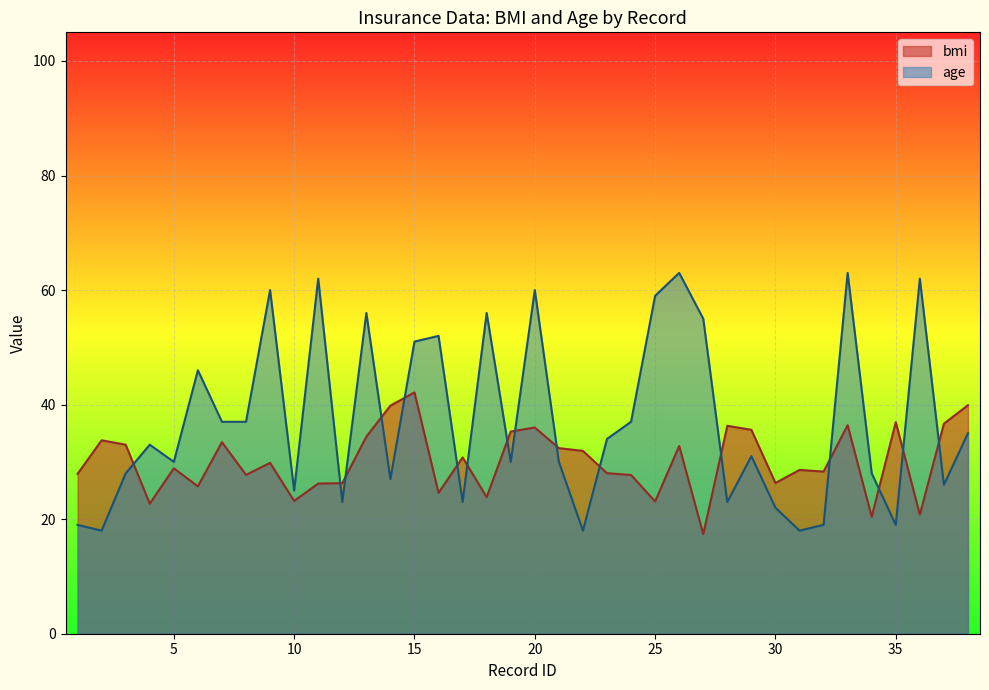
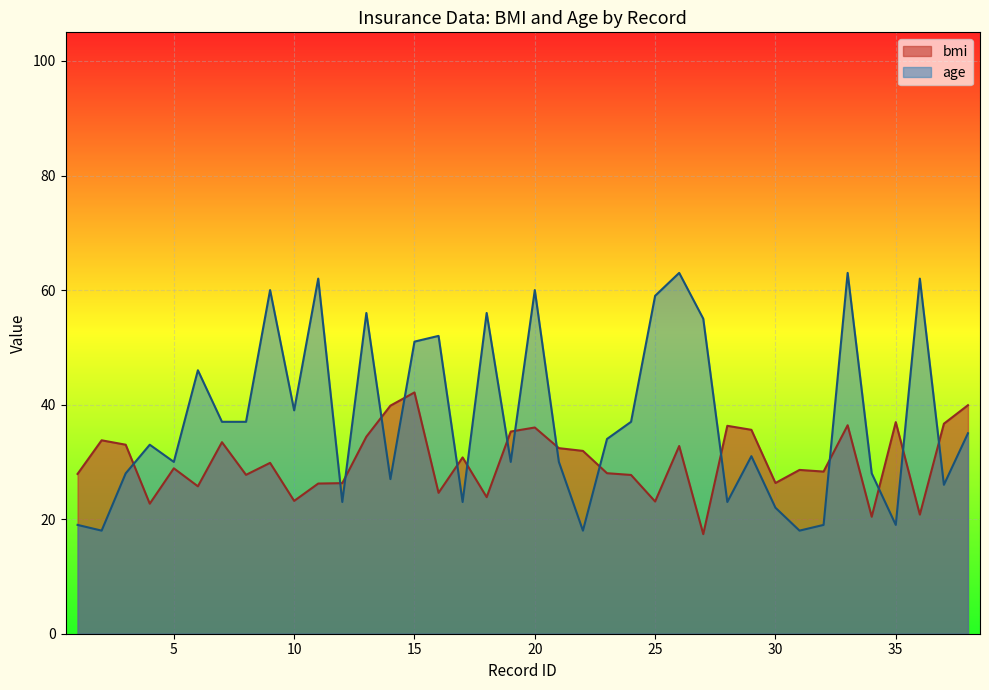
age, 10: 25 -> 39
